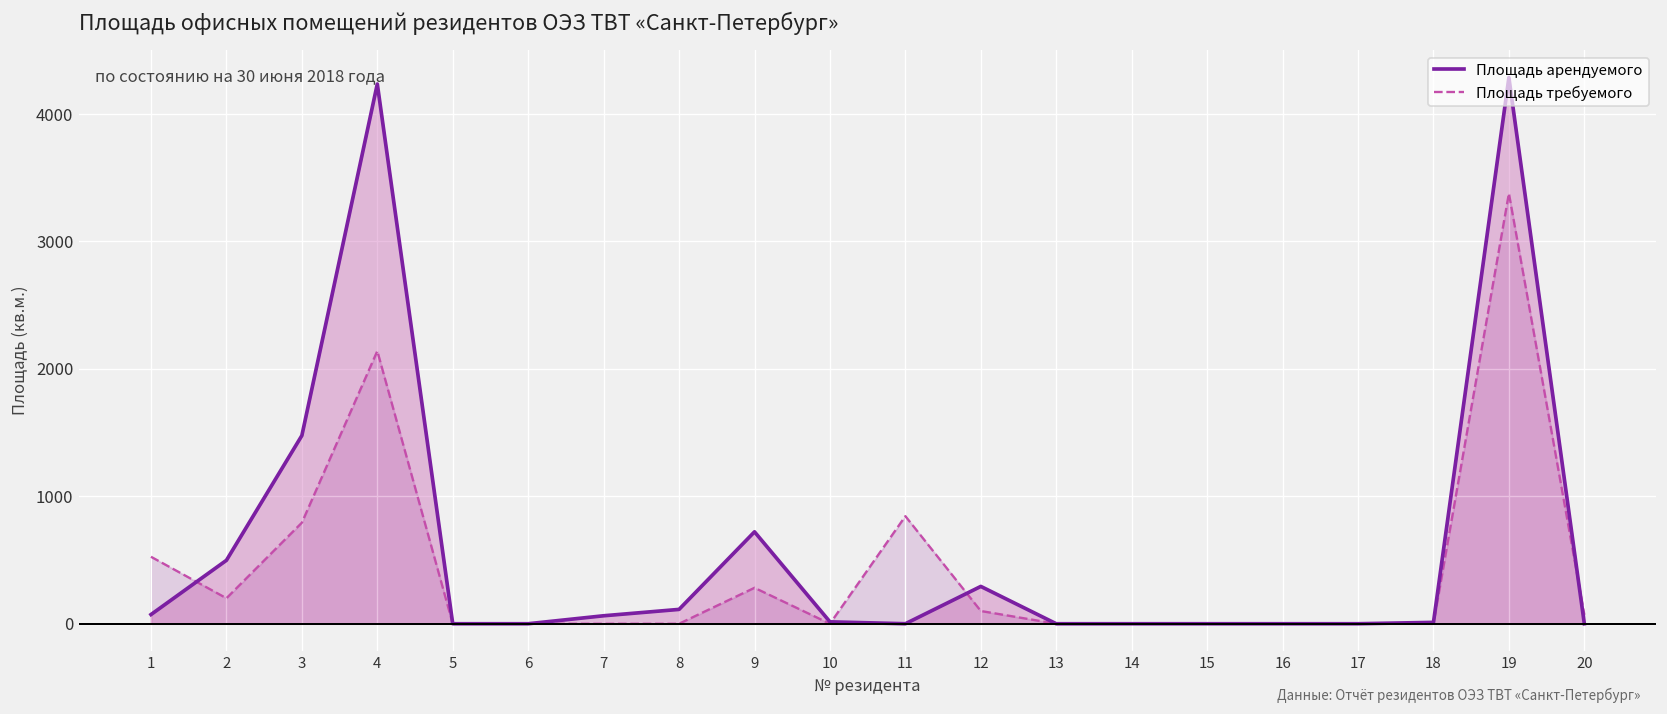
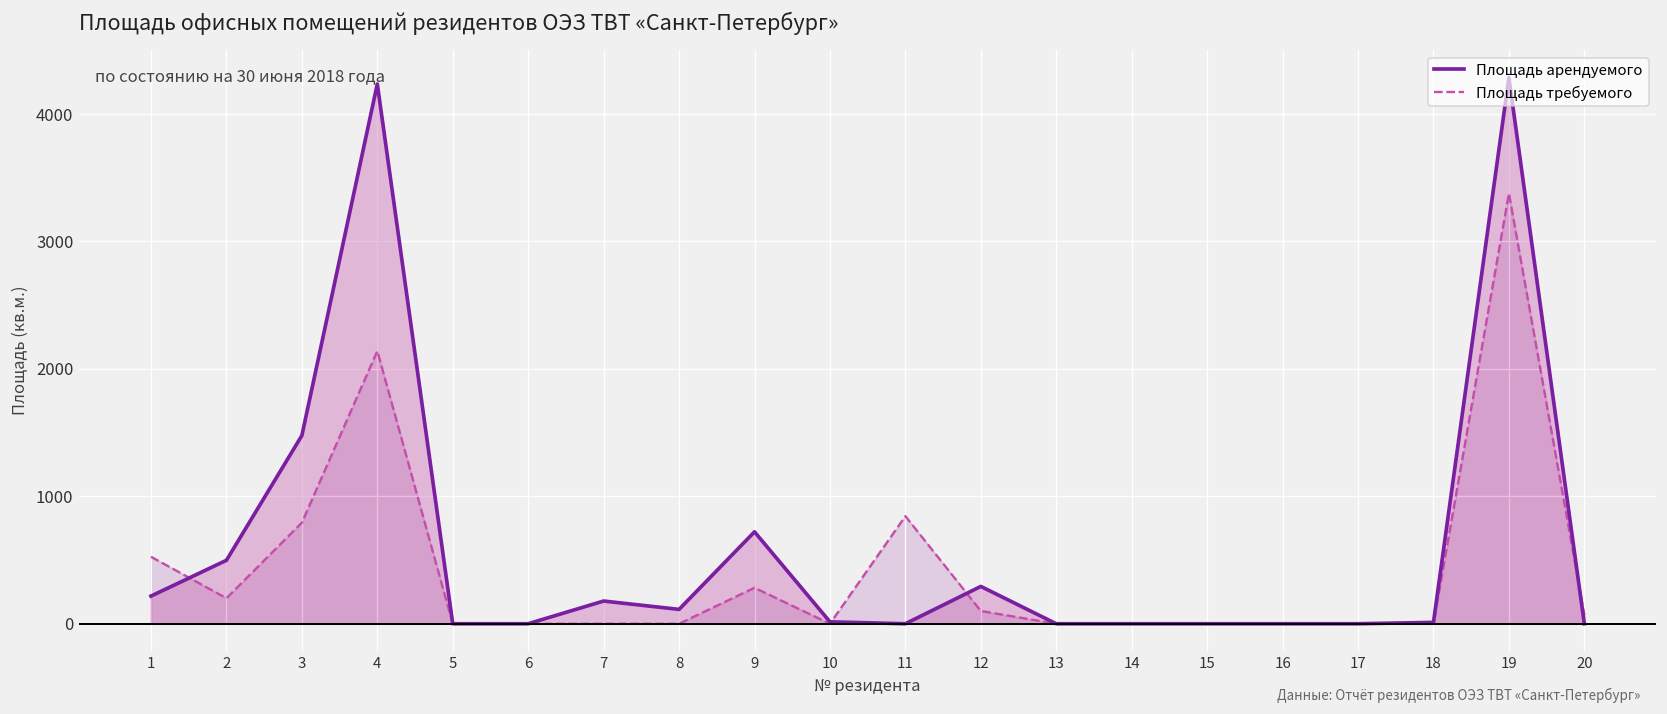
Площадь арендуемого, 1: 70 -> 220
Площадь арендуемого, 7: 60 -> 180
